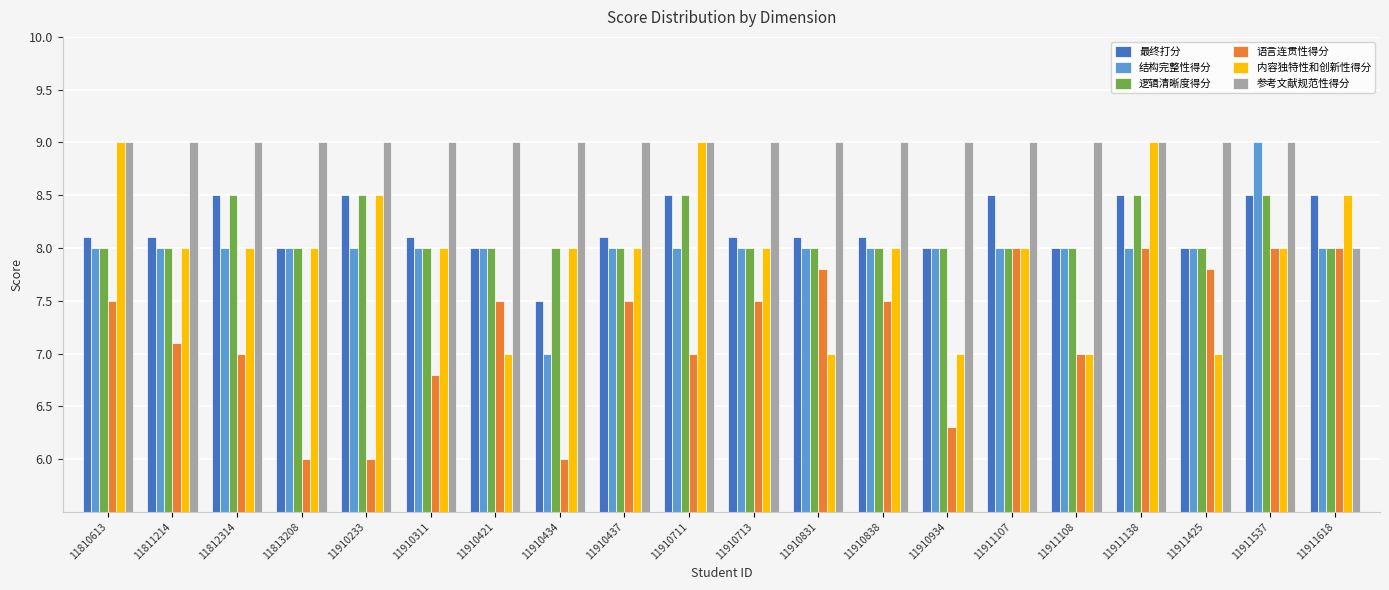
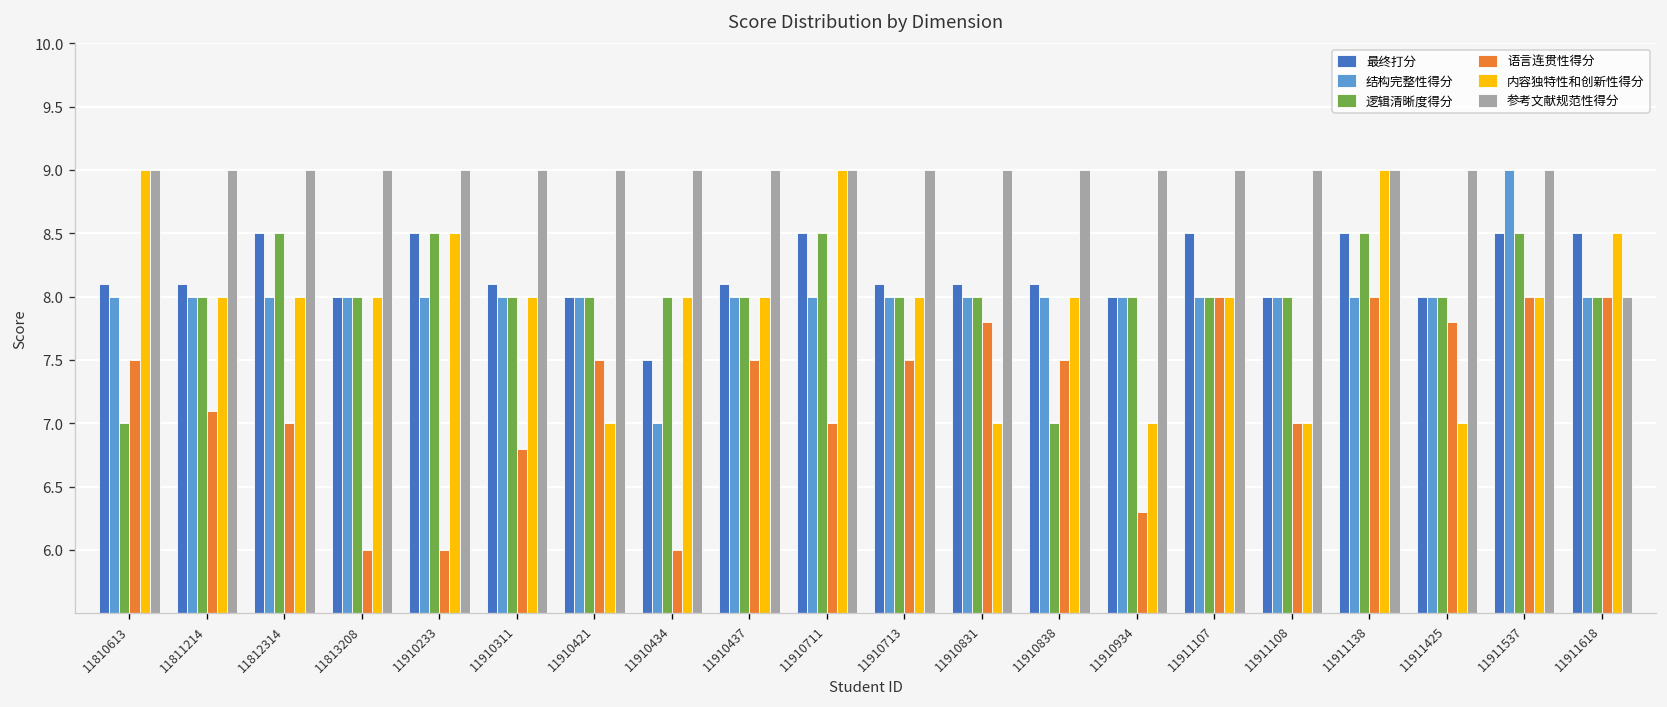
逻辑清晰度得分, 11810613: 8 -> 7
逻辑清晰度得分, 11910838: 8 -> 7
